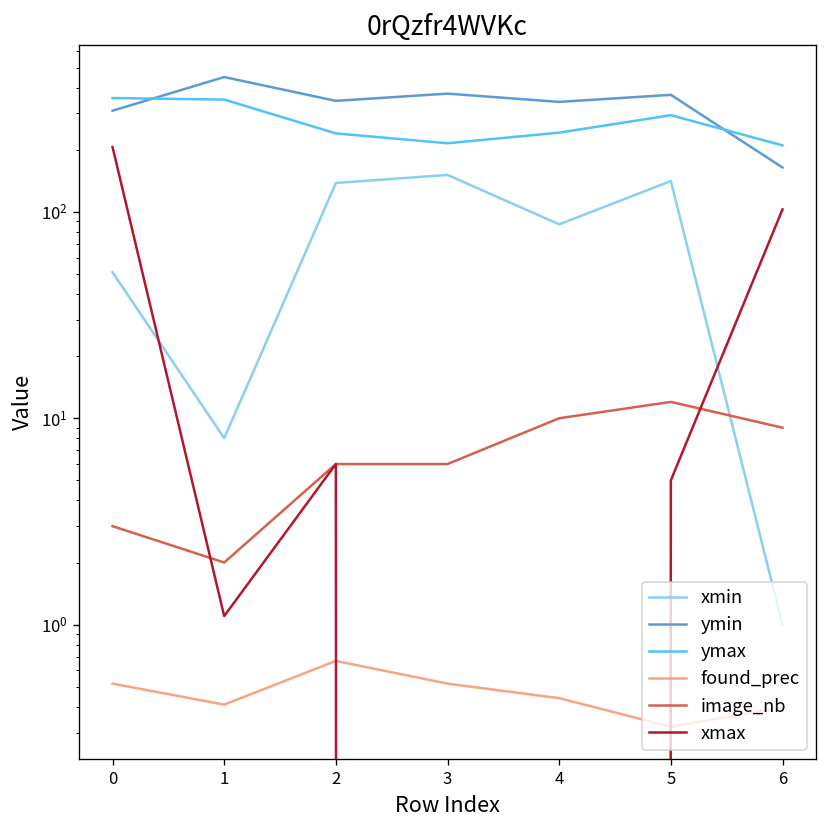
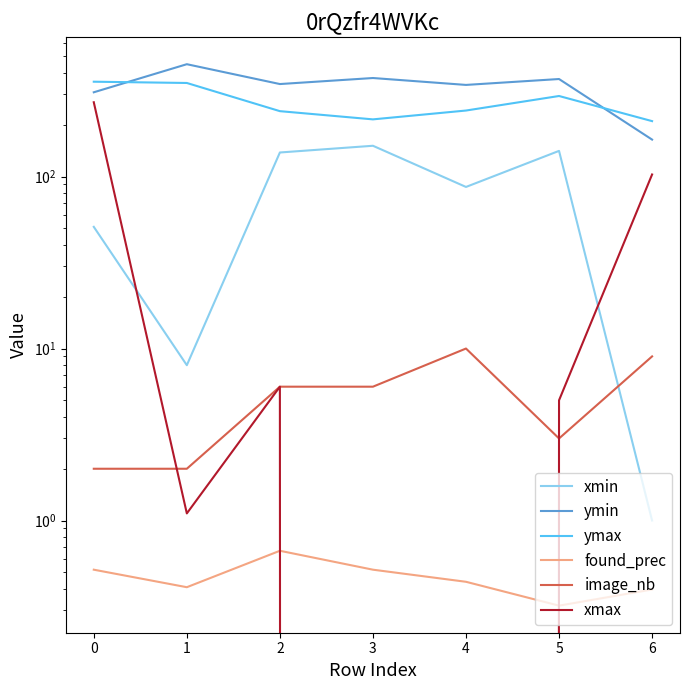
image_nb, 0: 3 -> 2
xmax, 0: 210 -> 270
image_nb, 5: 12 -> 3
